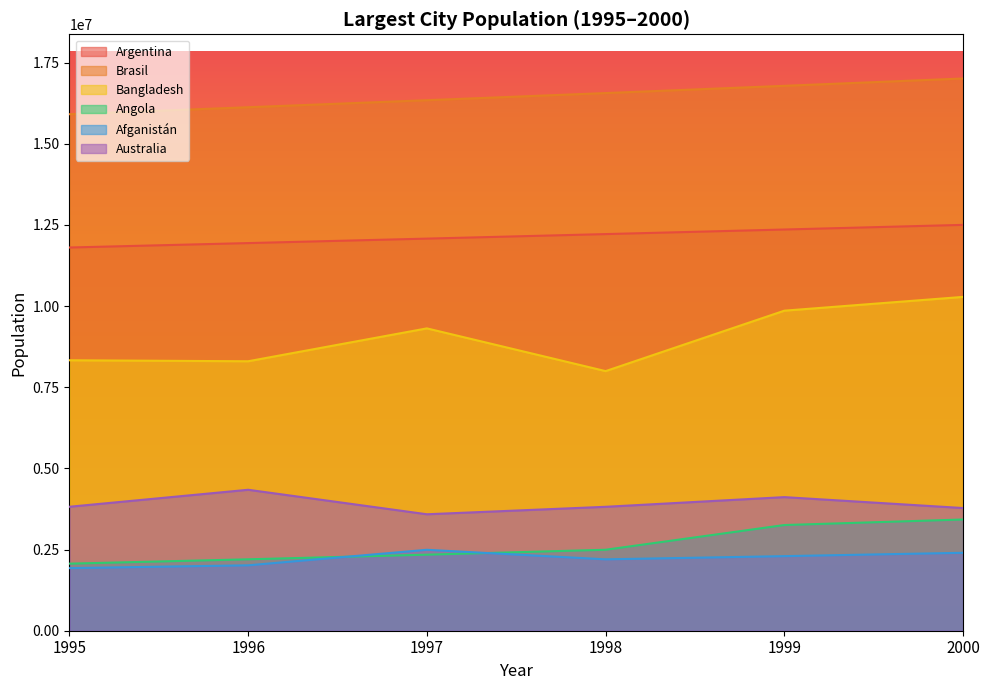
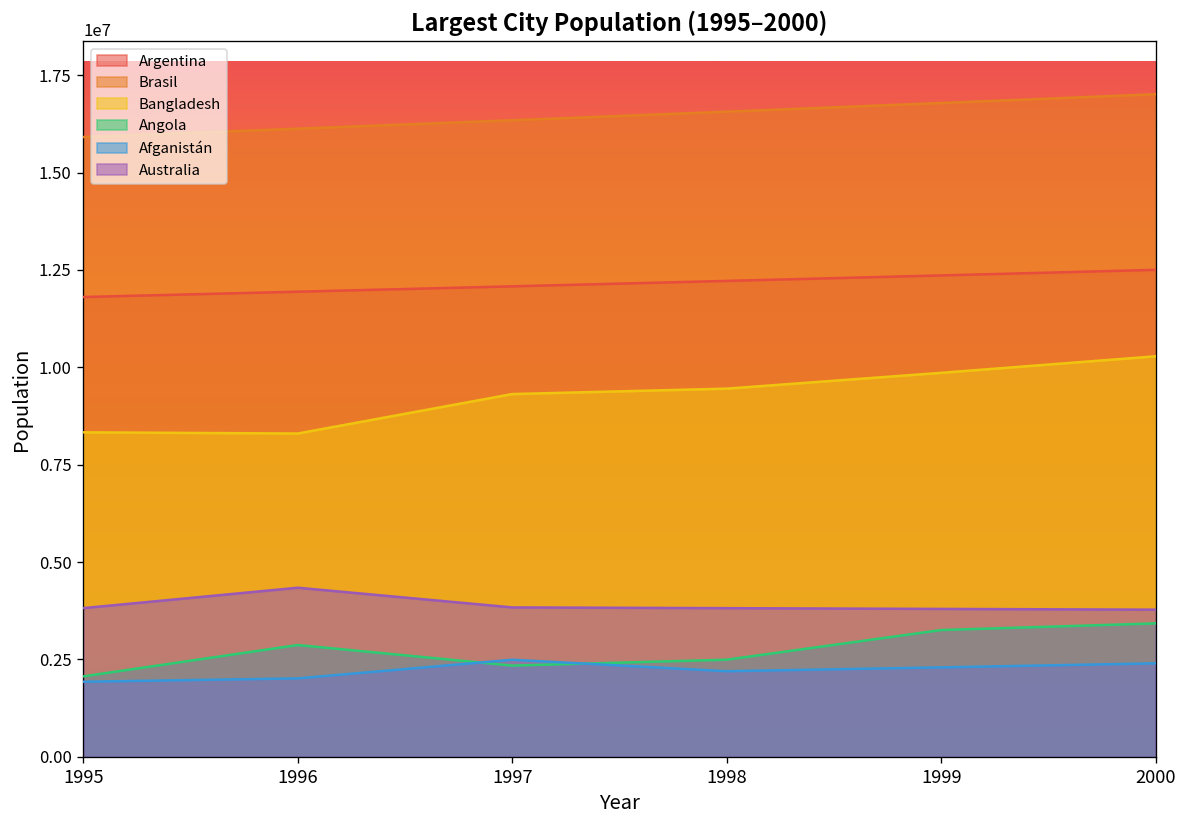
Angola, 1996: 2200000 -> 2900000
Australia, 1997: 3600000 -> 3800000
Bangladesh, 1998: 8000000 -> 9500000
Australia, 1999: 4100000 -> 3800000
